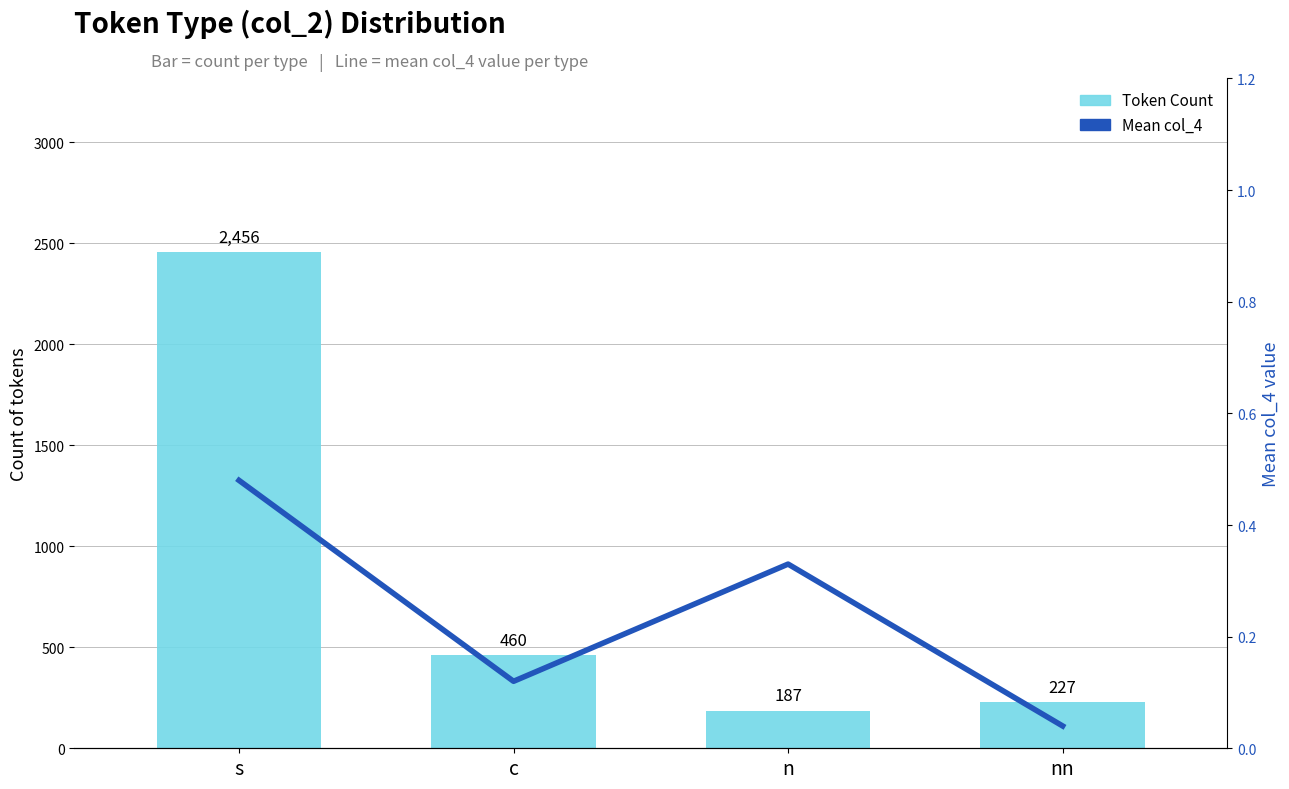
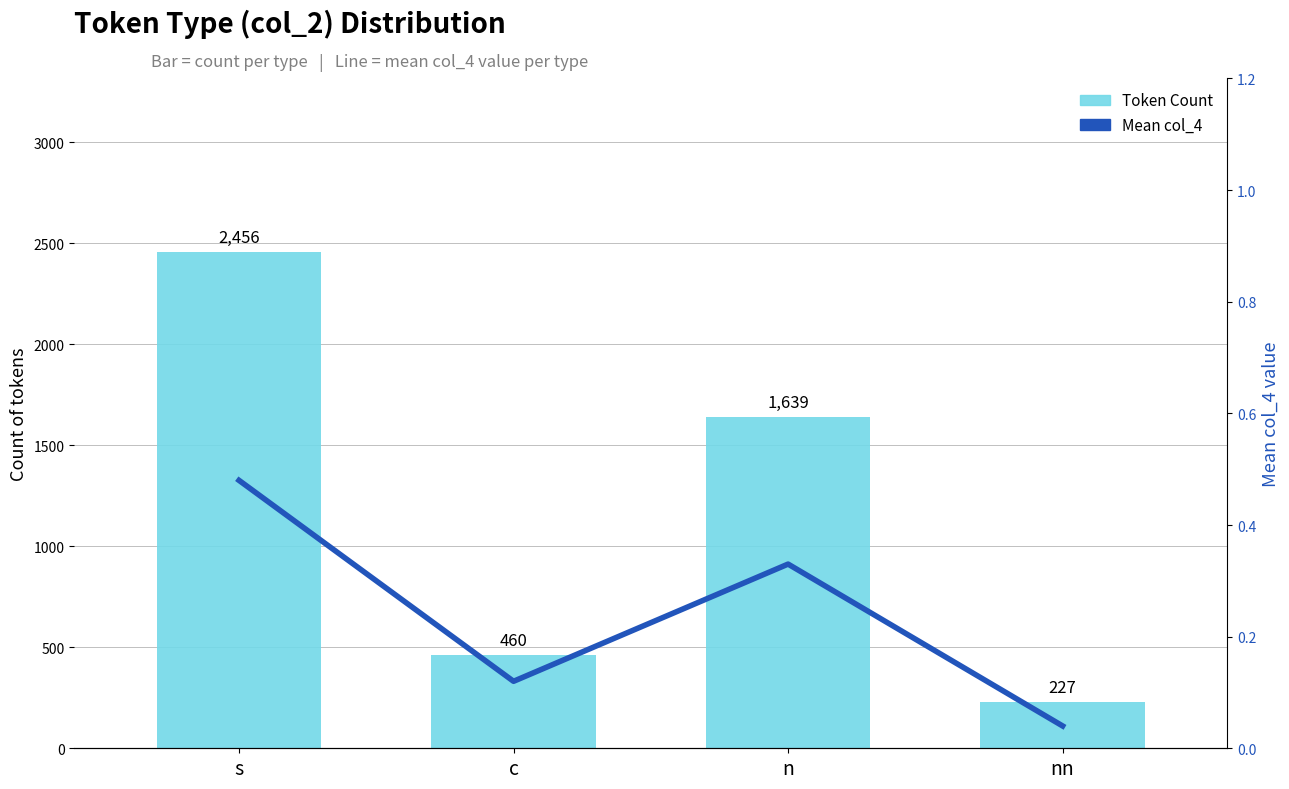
Token Count, n: 187 -> 1,639
